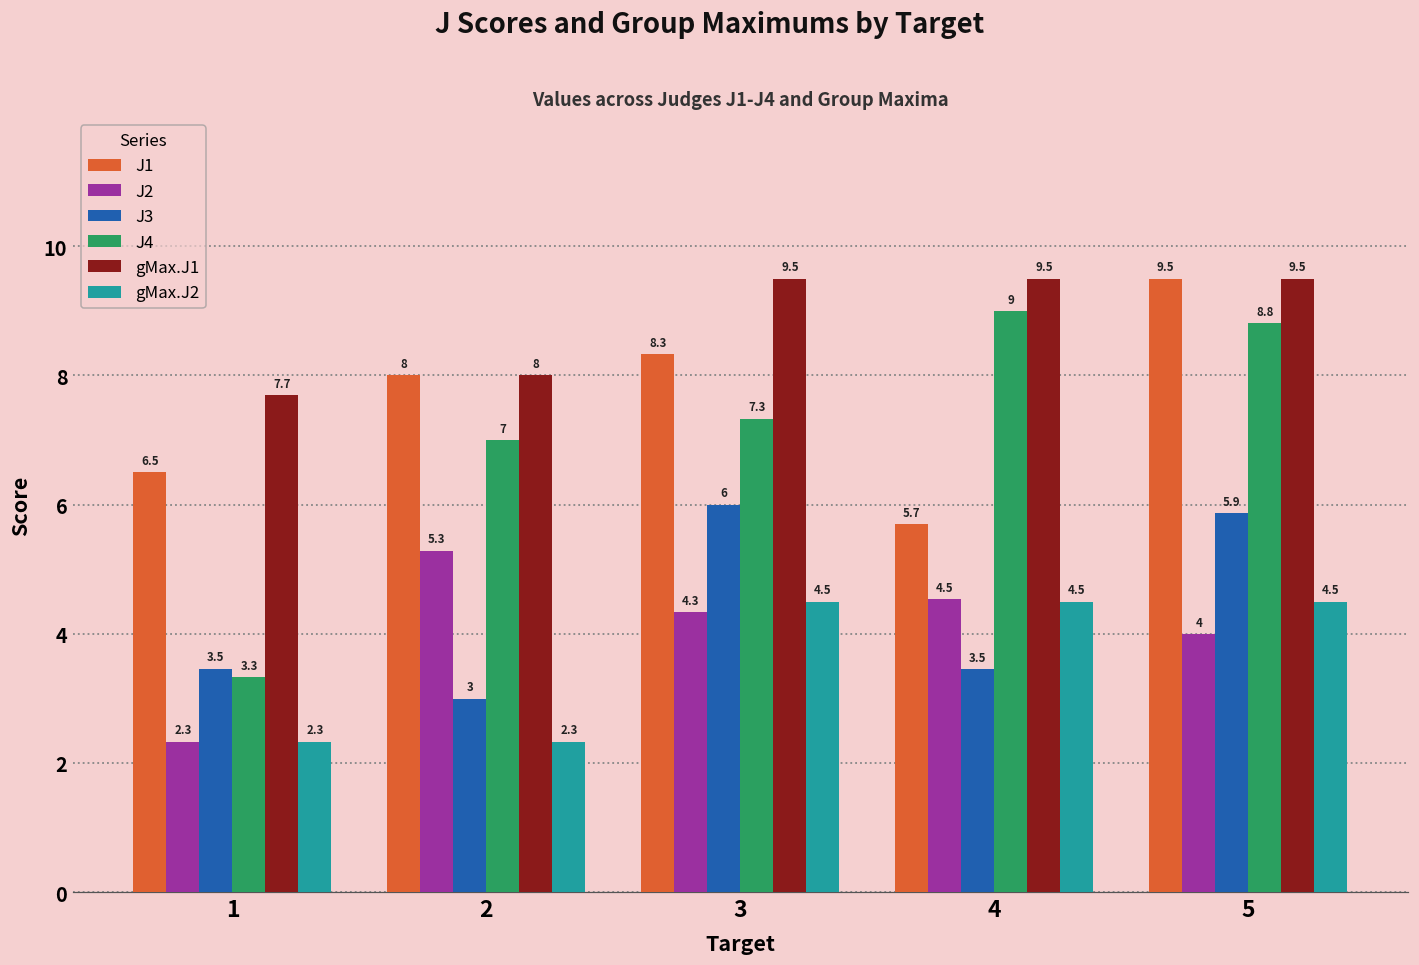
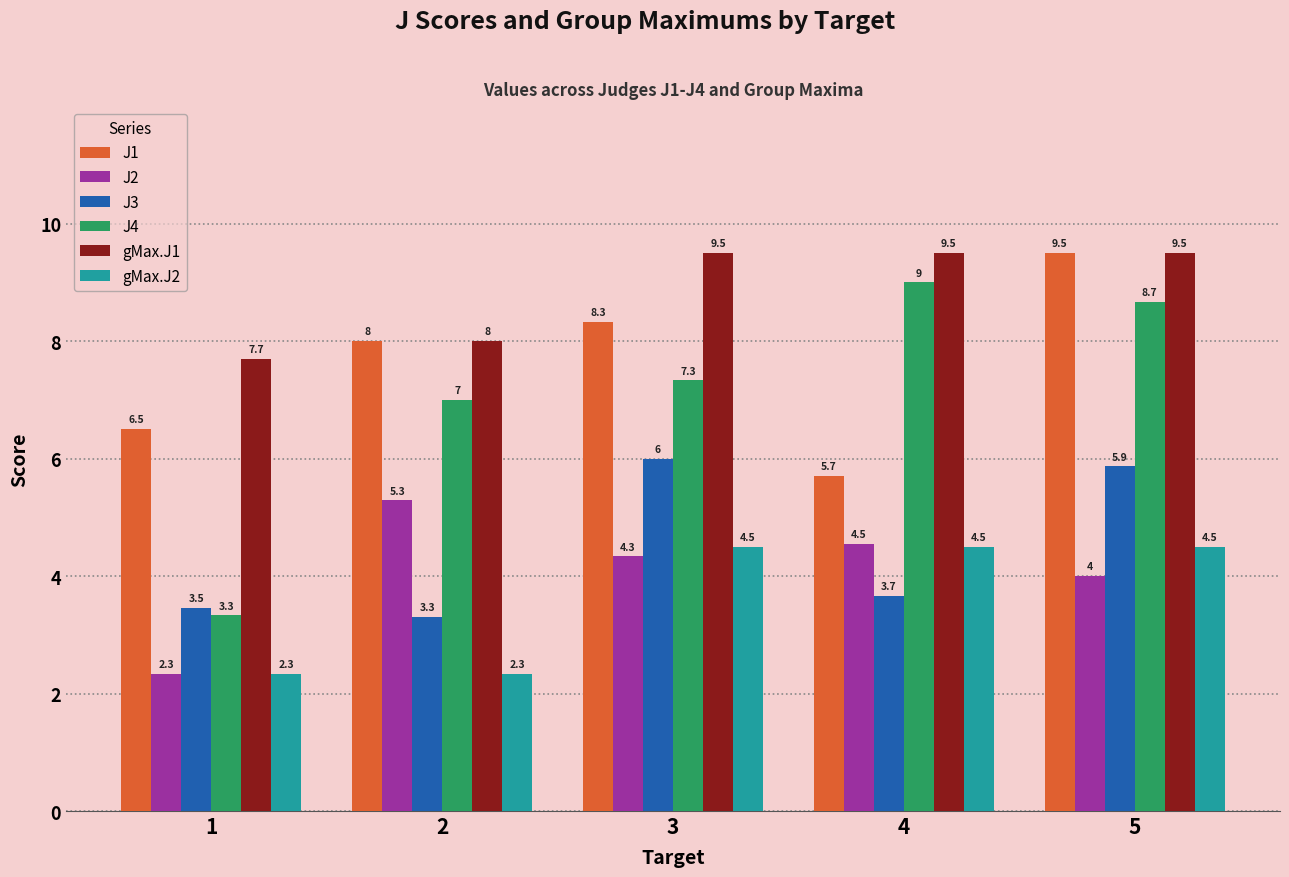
J3, 2: 3 -> 3.3
J3, 4: 3.5 -> 3.7
J4, 5: 8.8 -> 8.7
